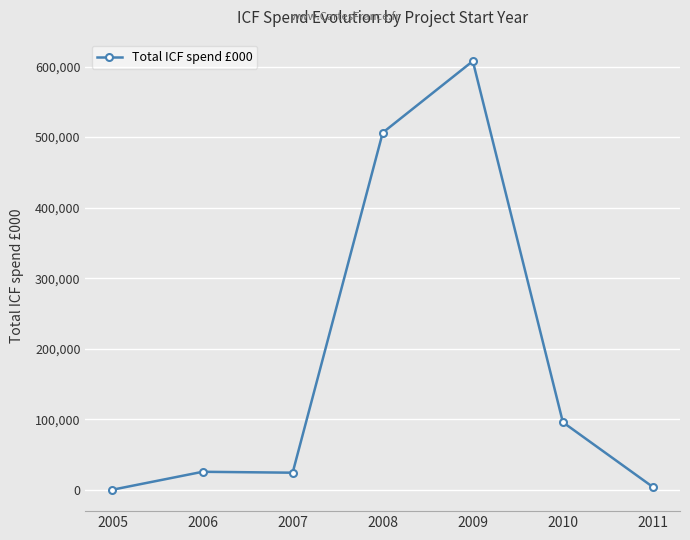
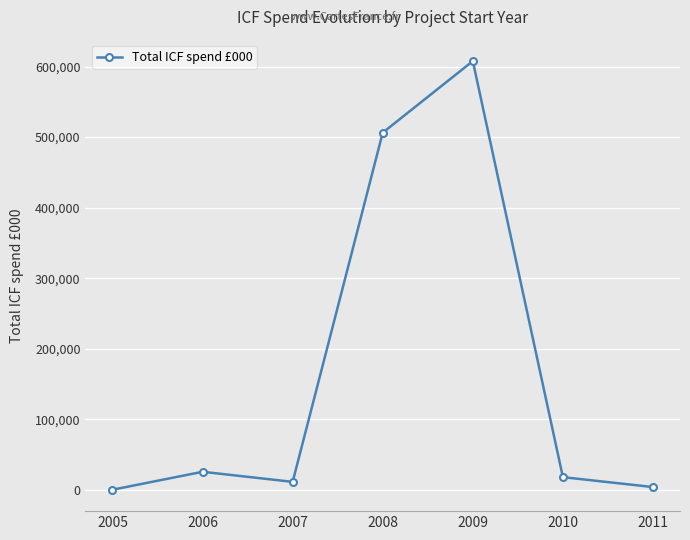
2007: 20,000 -> 10,000
2010: 100,000 -> 20,000
